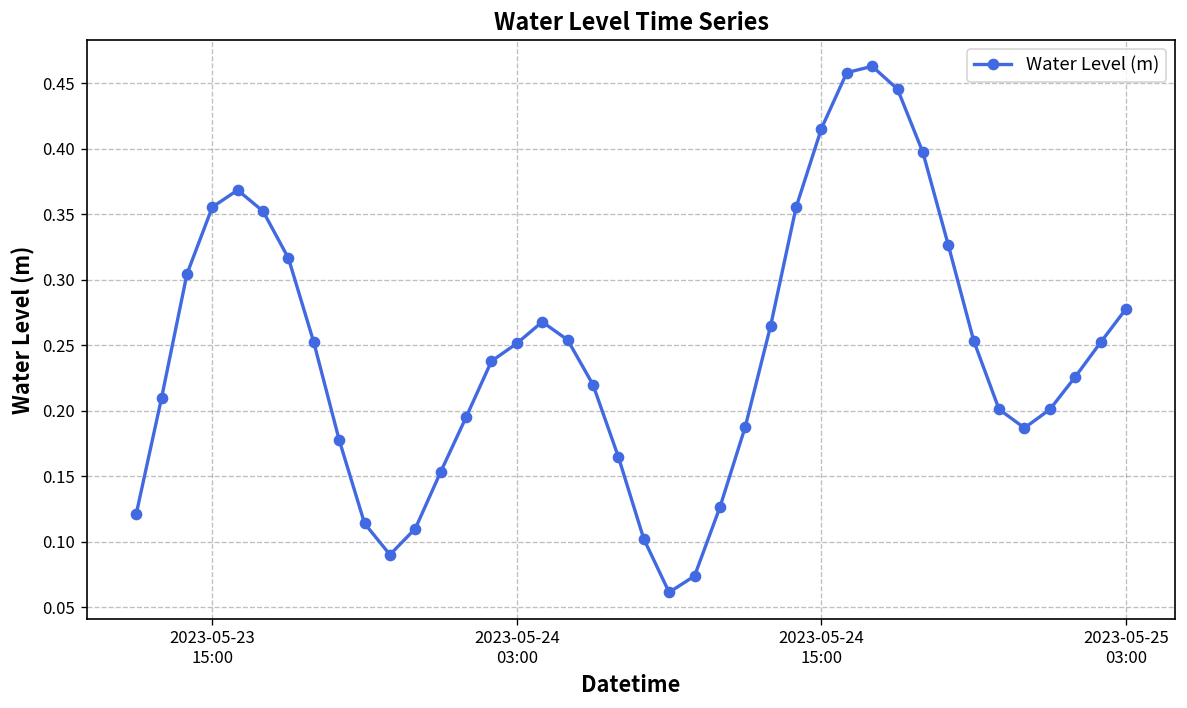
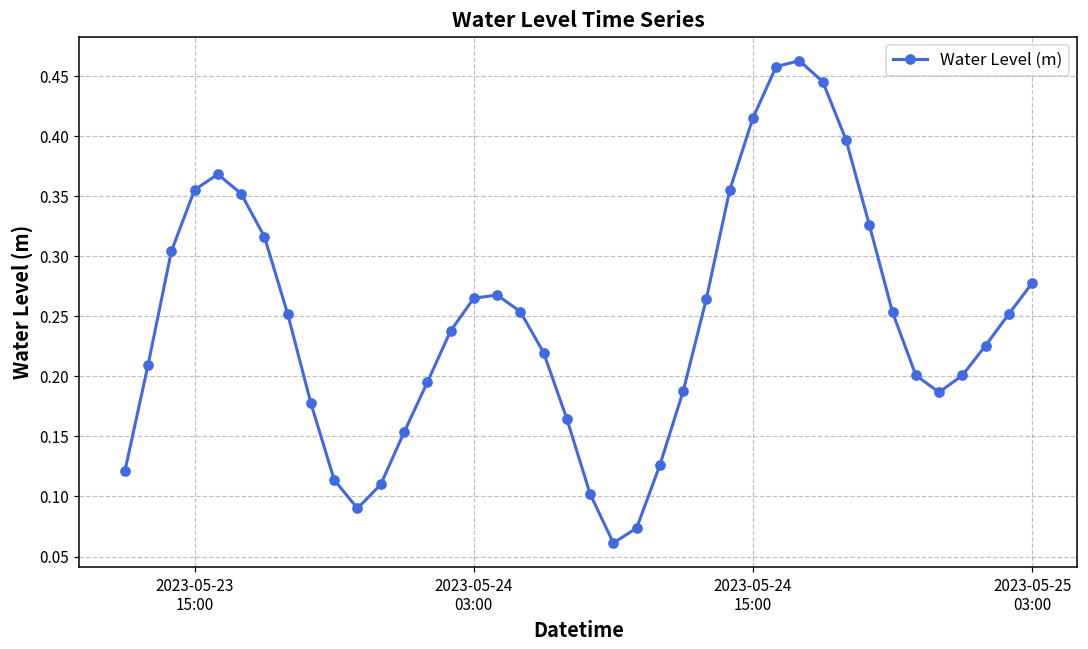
2023-05-24 03:00: 0.251 -> 0.265
